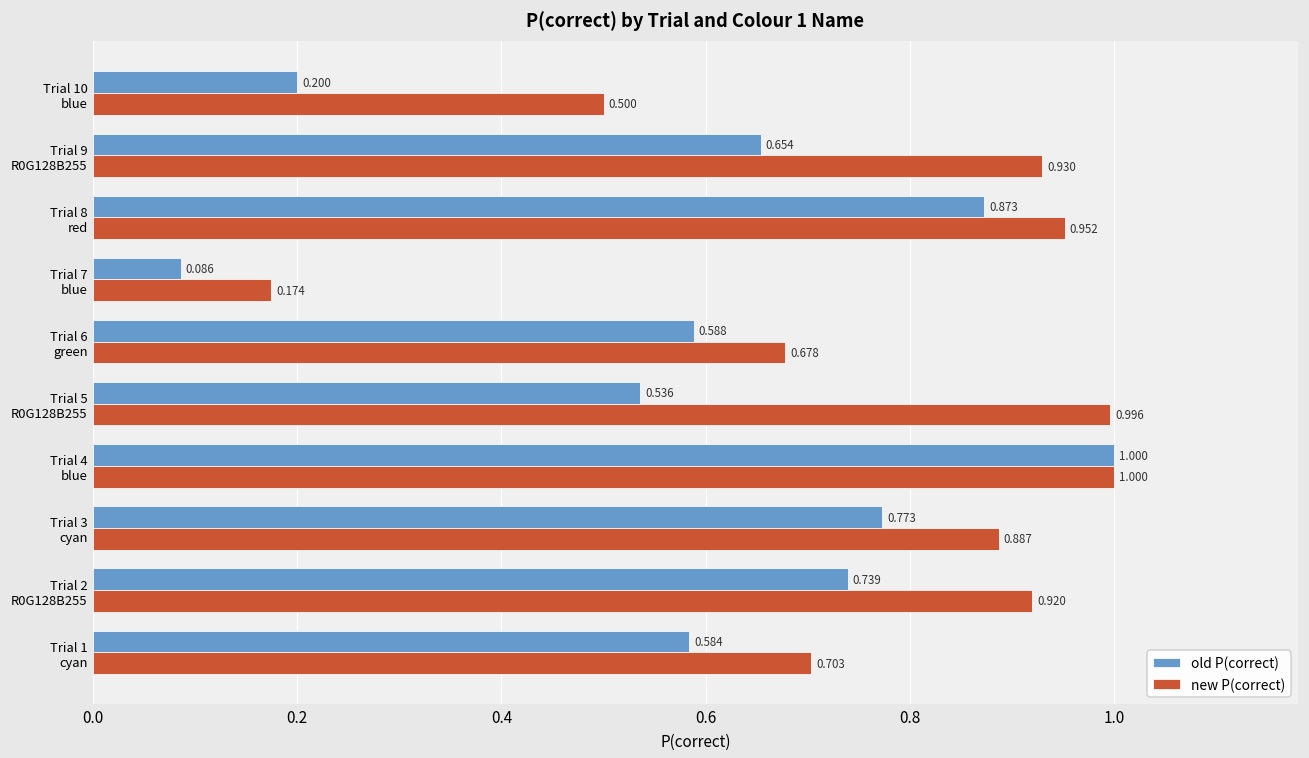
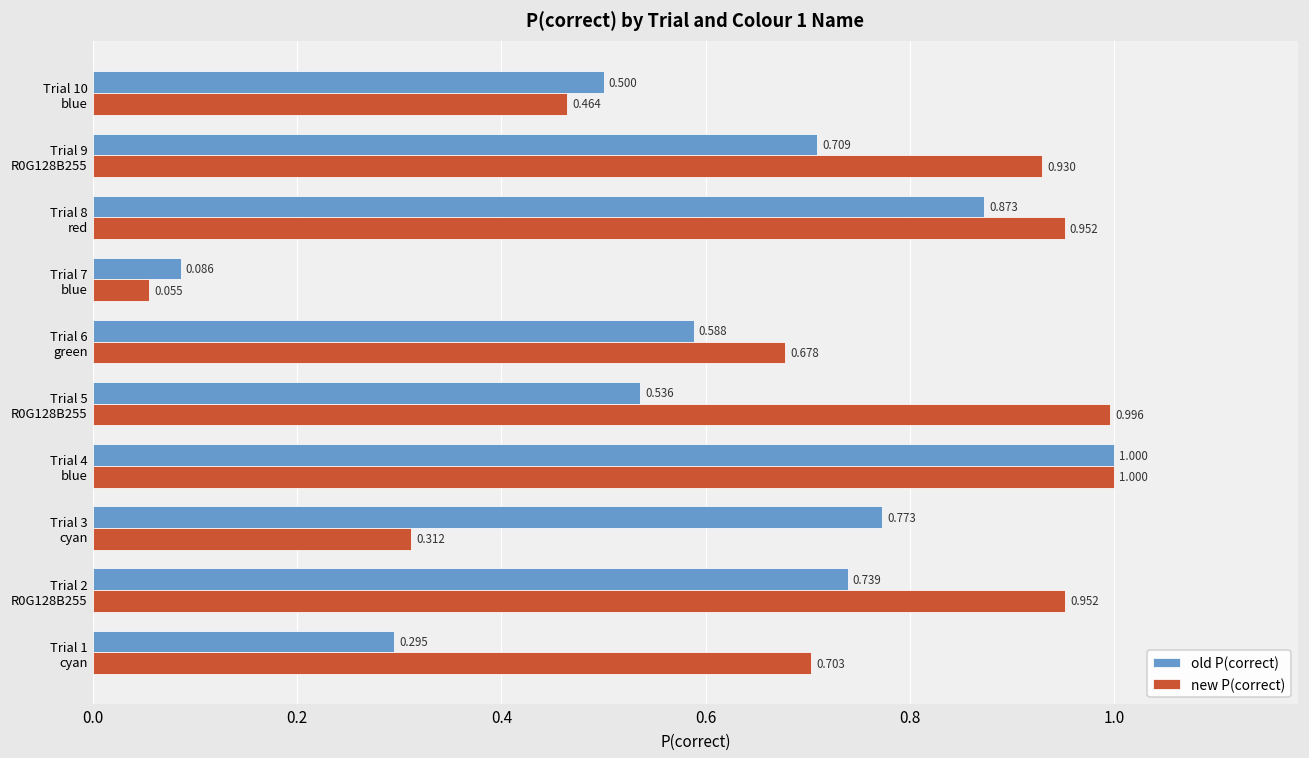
old P(correct), Trial 10 blue: 0.200 -> 0.500
new P(correct), Trial 10 blue: 0.500 -> 0.464
old P(correct), Trial 9 R0G128B255: 0.654 -> 0.709
new P(correct), Trial 7 blue: 0.174 -> 0.055
new P(correct), Trial 3 cyan: 0.887 -> 0.312
new P(correct), Trial 2 R0G128B255: 0.920 -> 0.952
old P(correct), Trial 1 cyan: 0.584 -> 0.295
